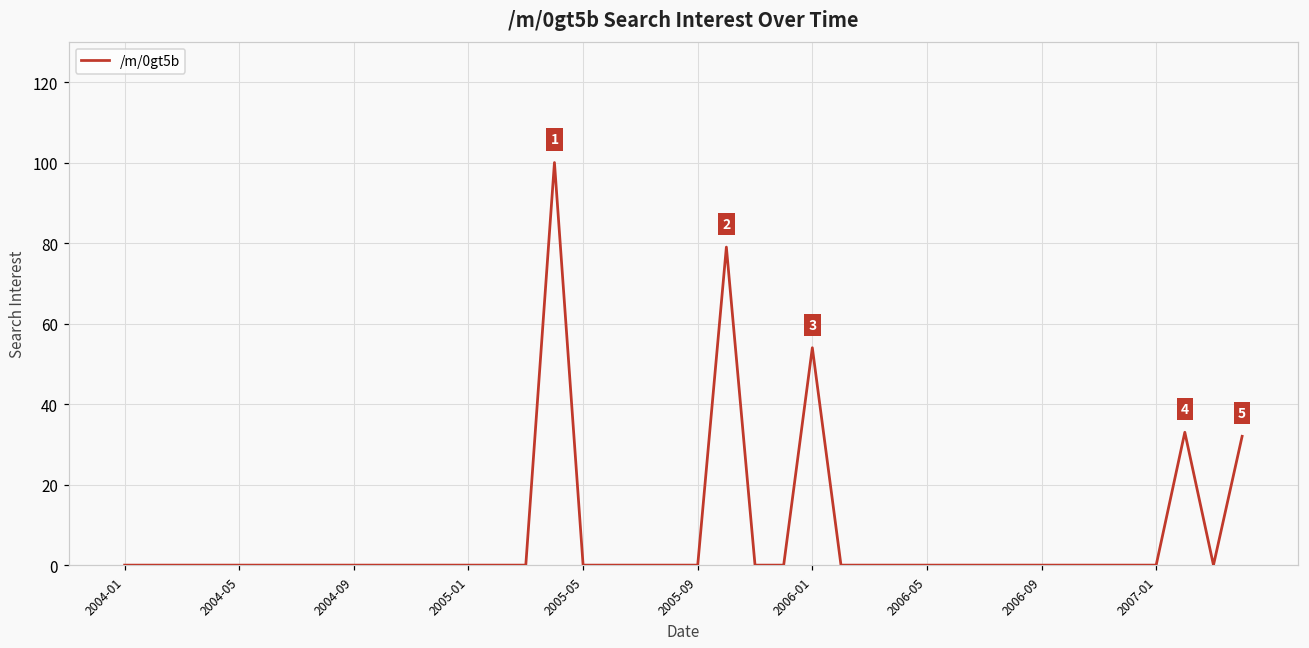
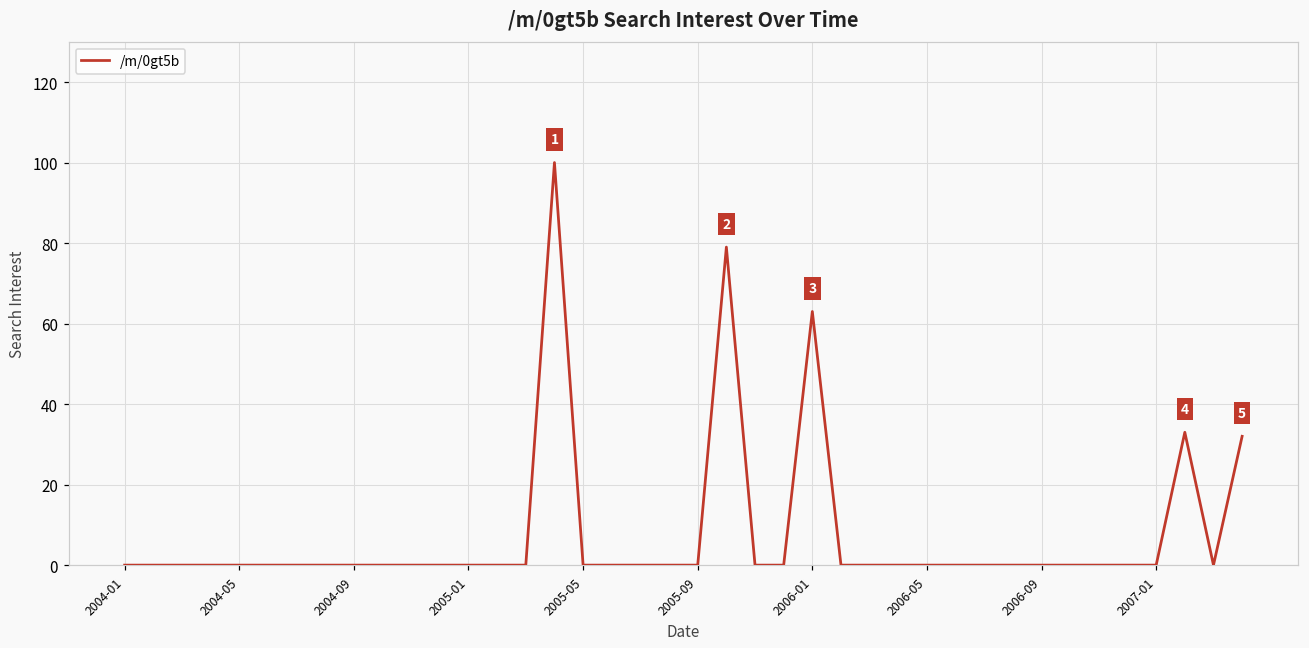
2006-01: 54 -> 63
